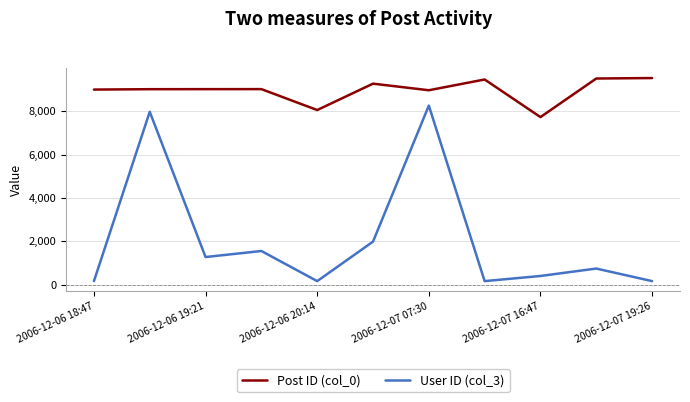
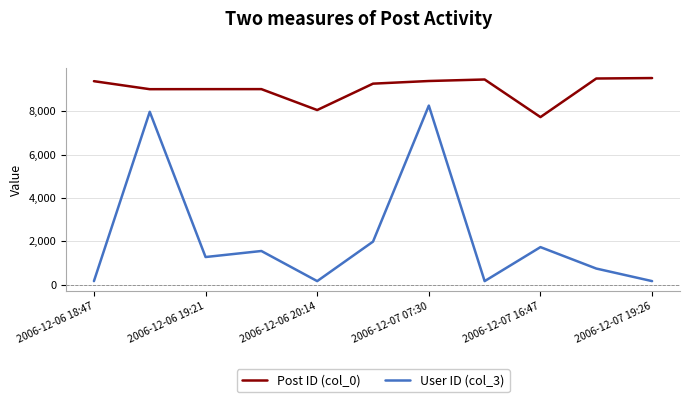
Post ID (col_0), 2006-12-06 18:47: 9,000 -> 9,400
Post ID (col_0), 2006-12-07 07:30: 9,000 -> 9,400
User ID (col_3), 2006-12-07 16:47: 400 -> 1,700
